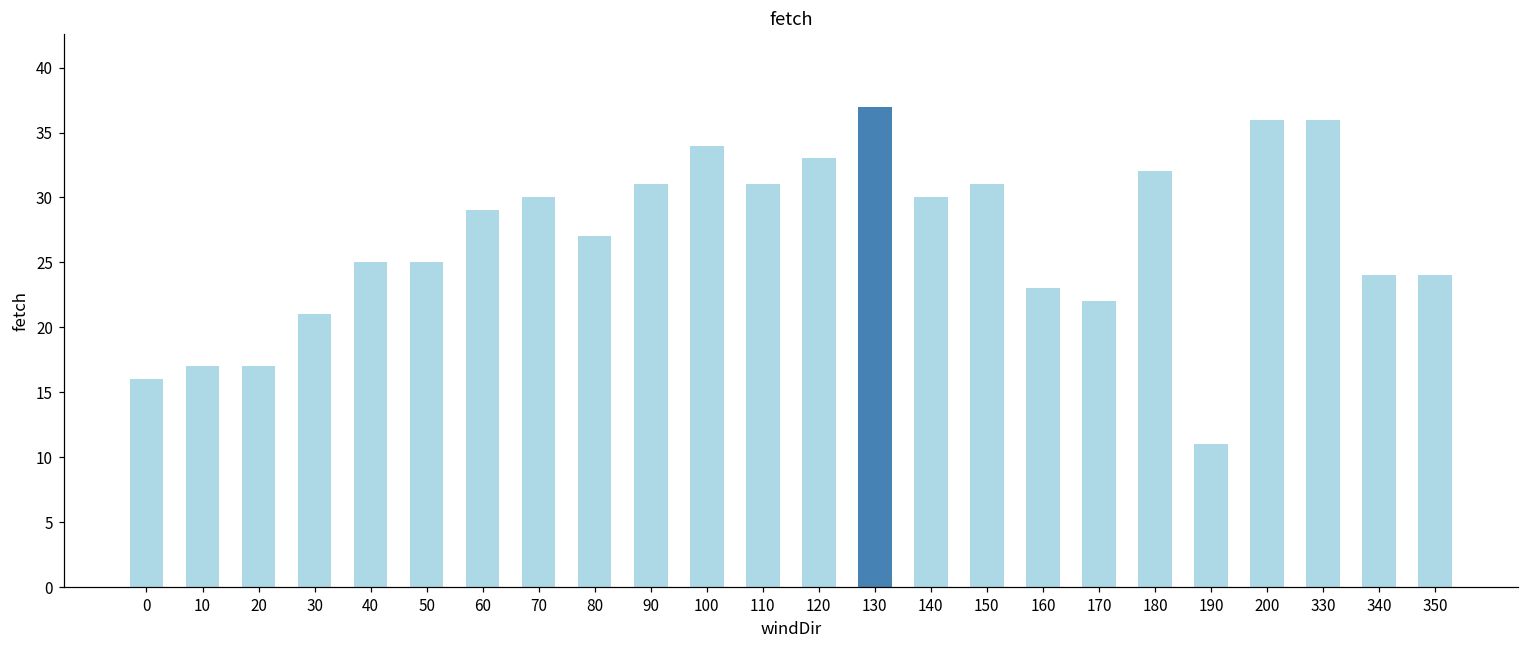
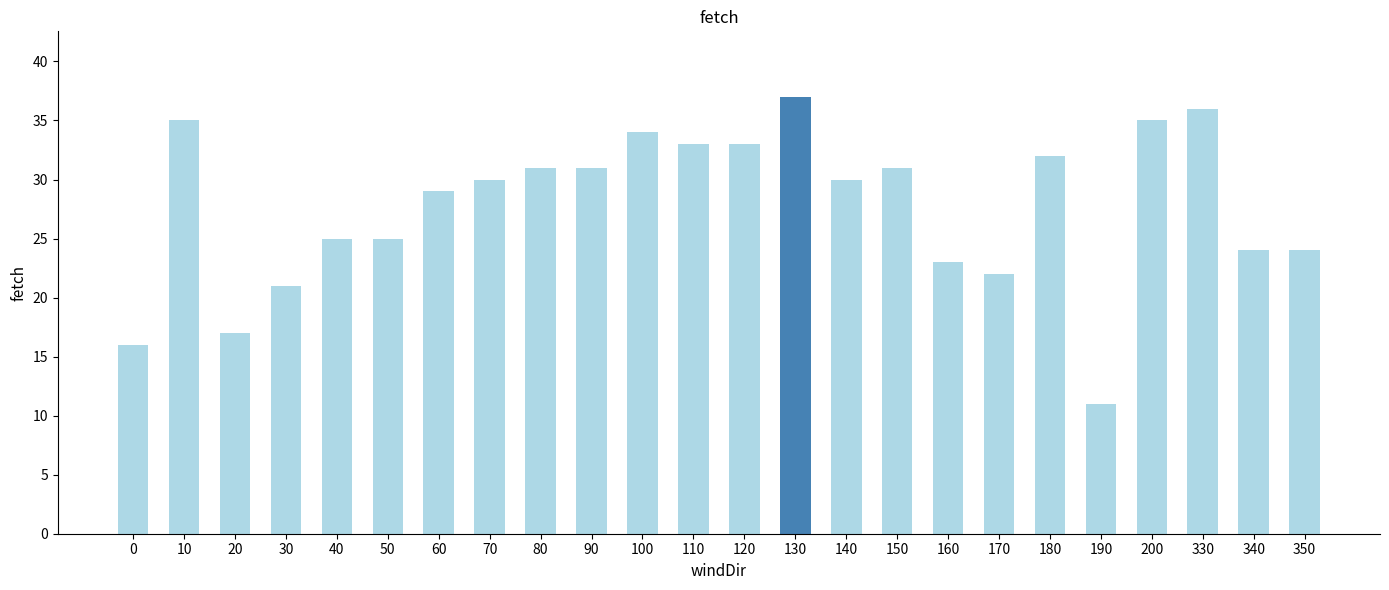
10: 17 -> 35
80: 27 -> 31
110: 31 -> 33
200: 36 -> 35
